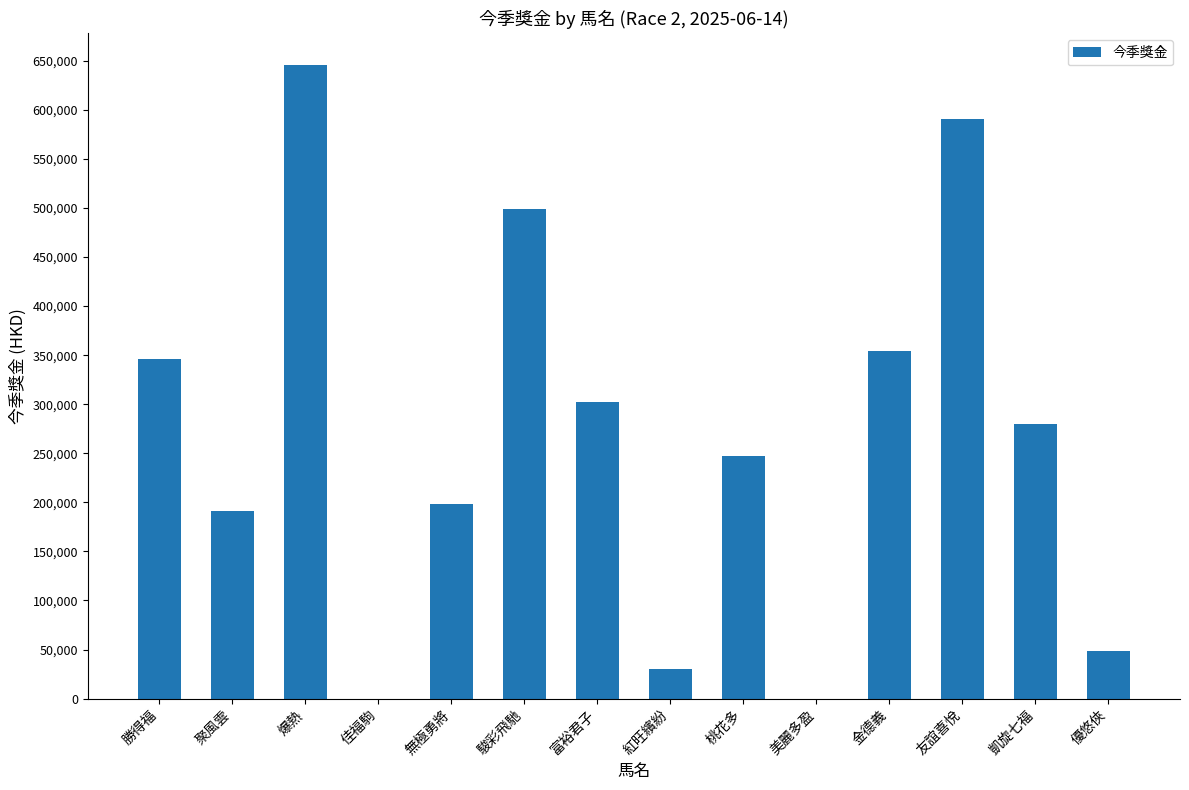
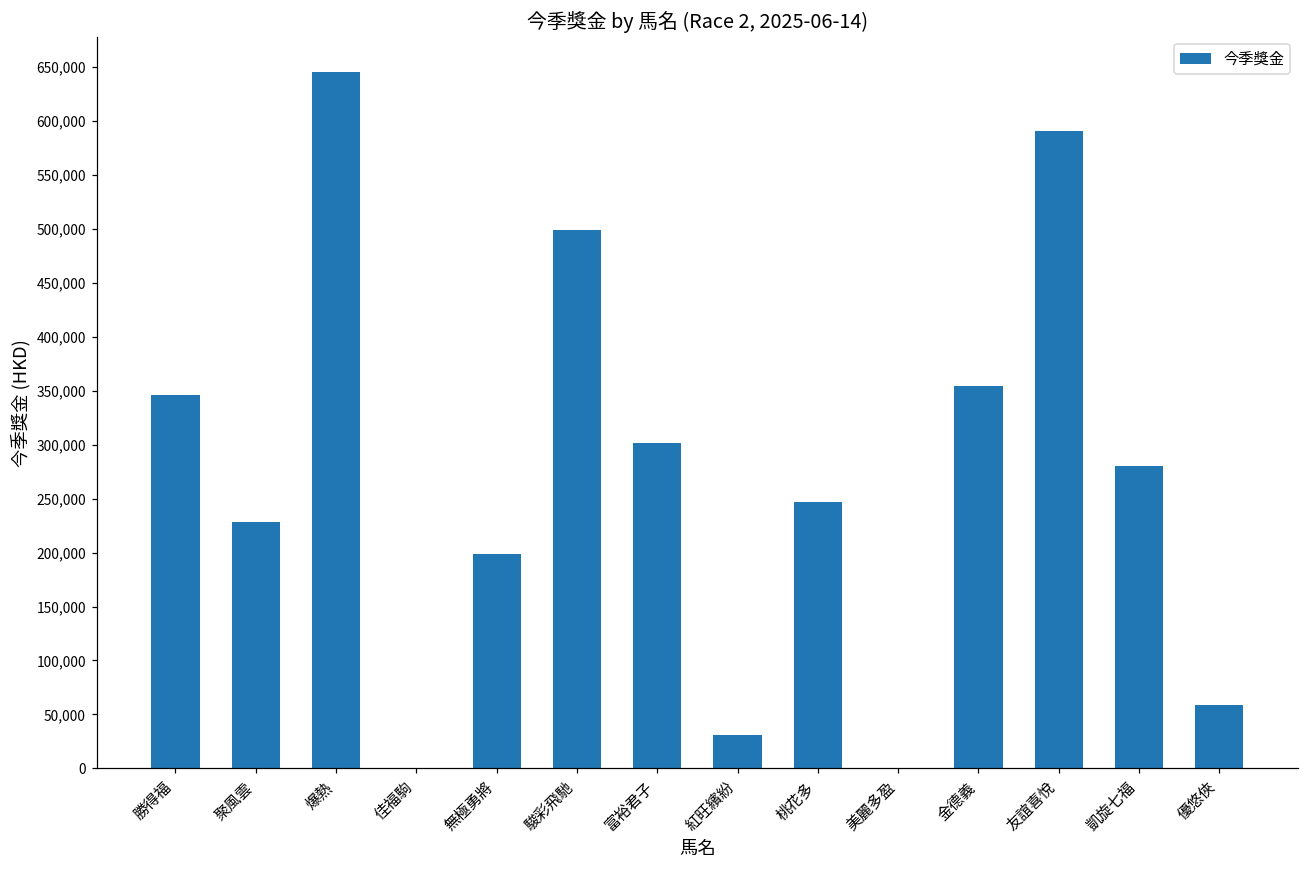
聚風雲: 190,000 -> 230,000
優悠俠: 50,000 -> 60,000
